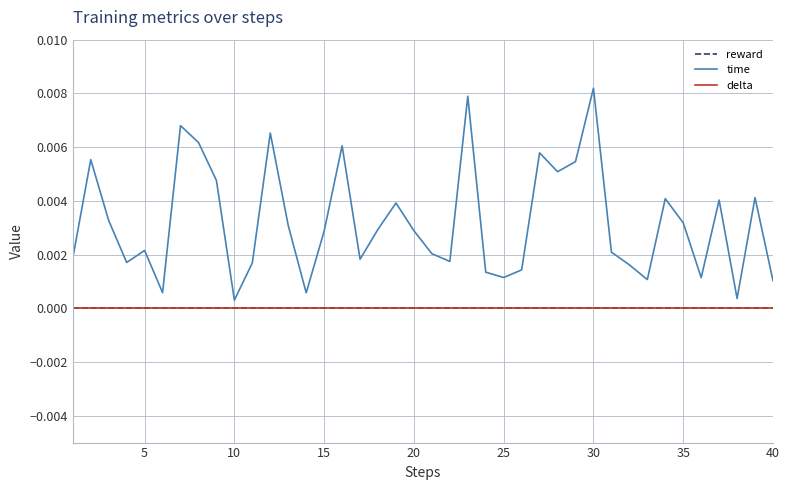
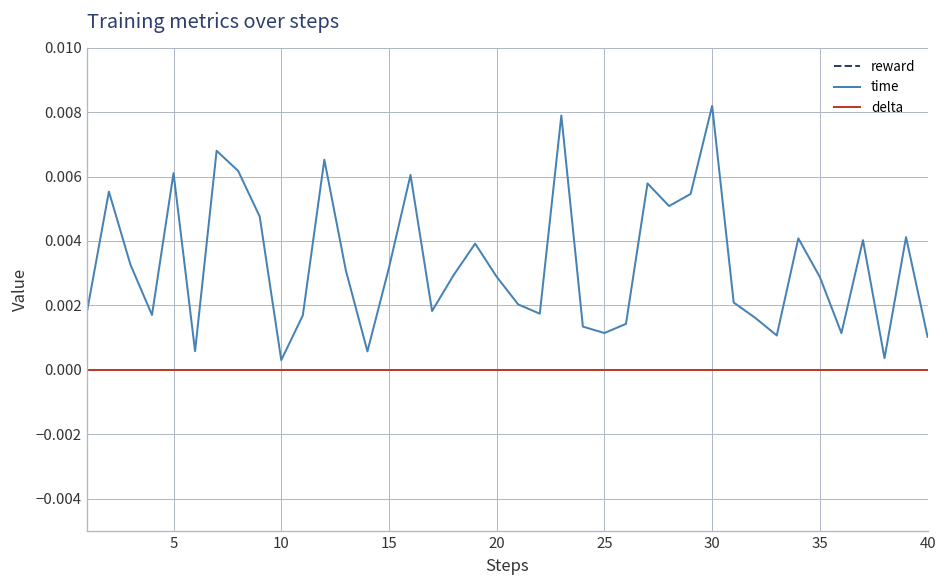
time, 5: 0.0022 -> 0.0061
time, 15: 0.0029 -> 0.0032
time, 35: 0.0032 -> 0.0029
